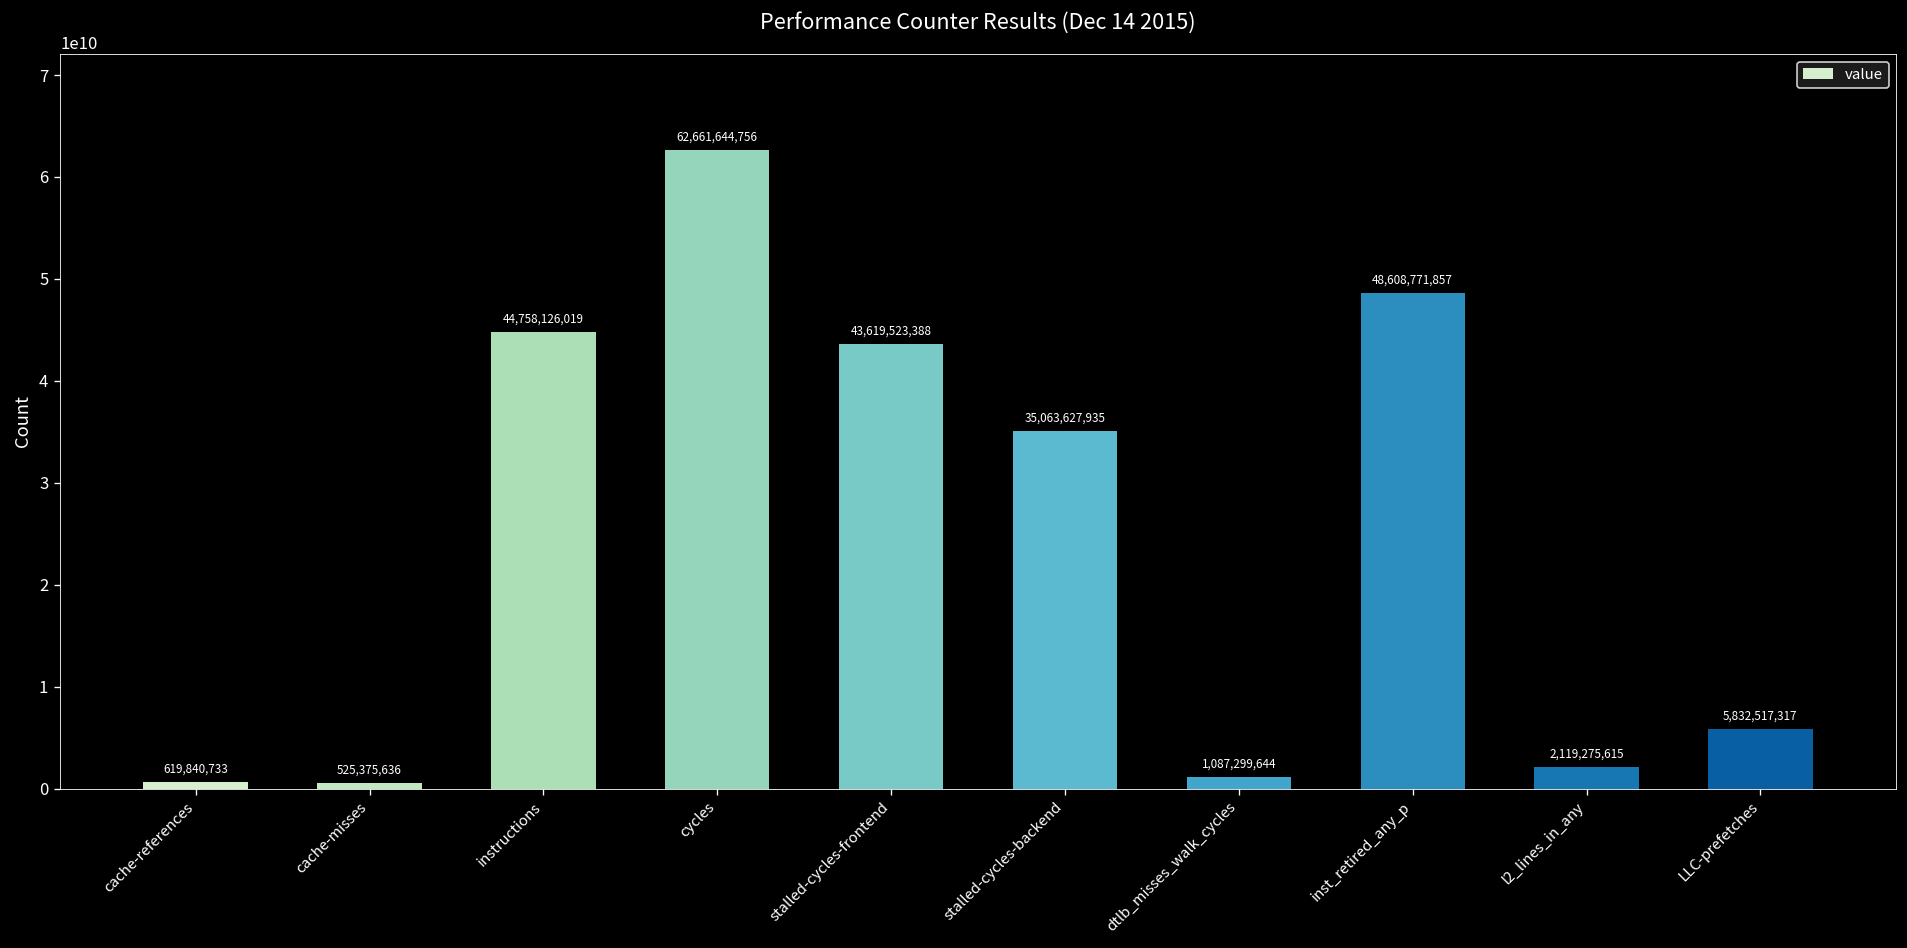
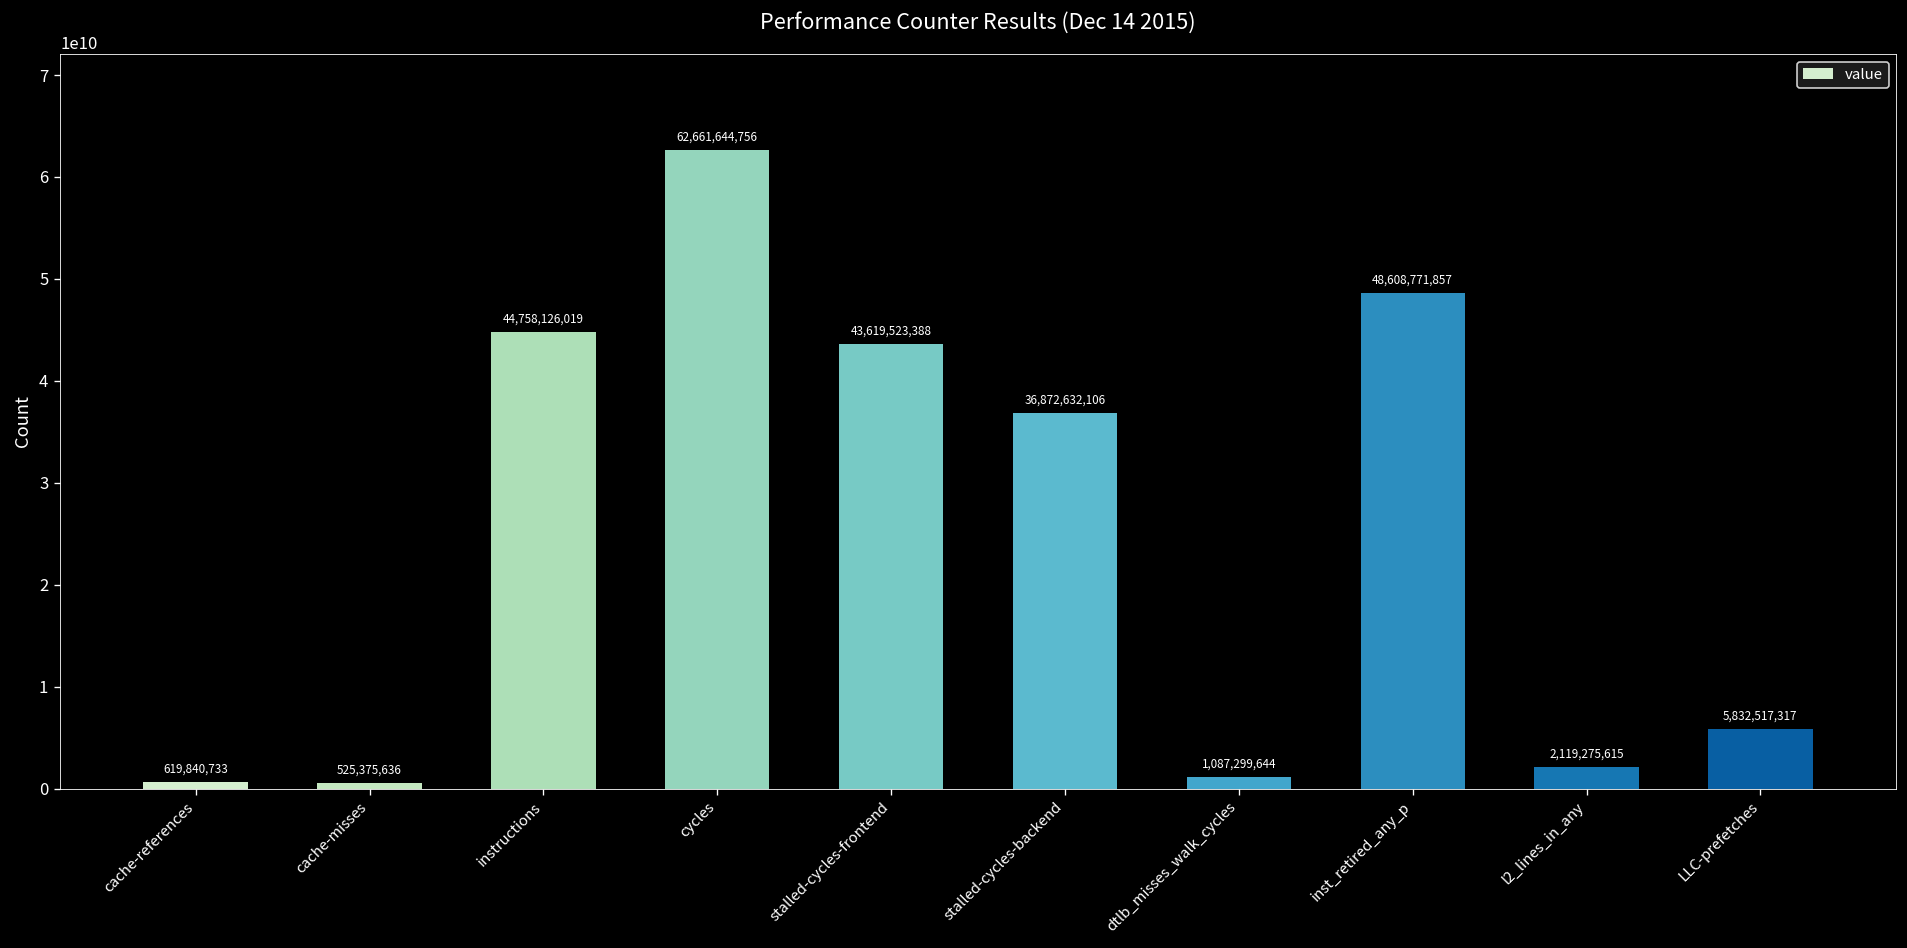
stalled-cycles-backend: 35,063,627,935 -> 36,872,632,106
